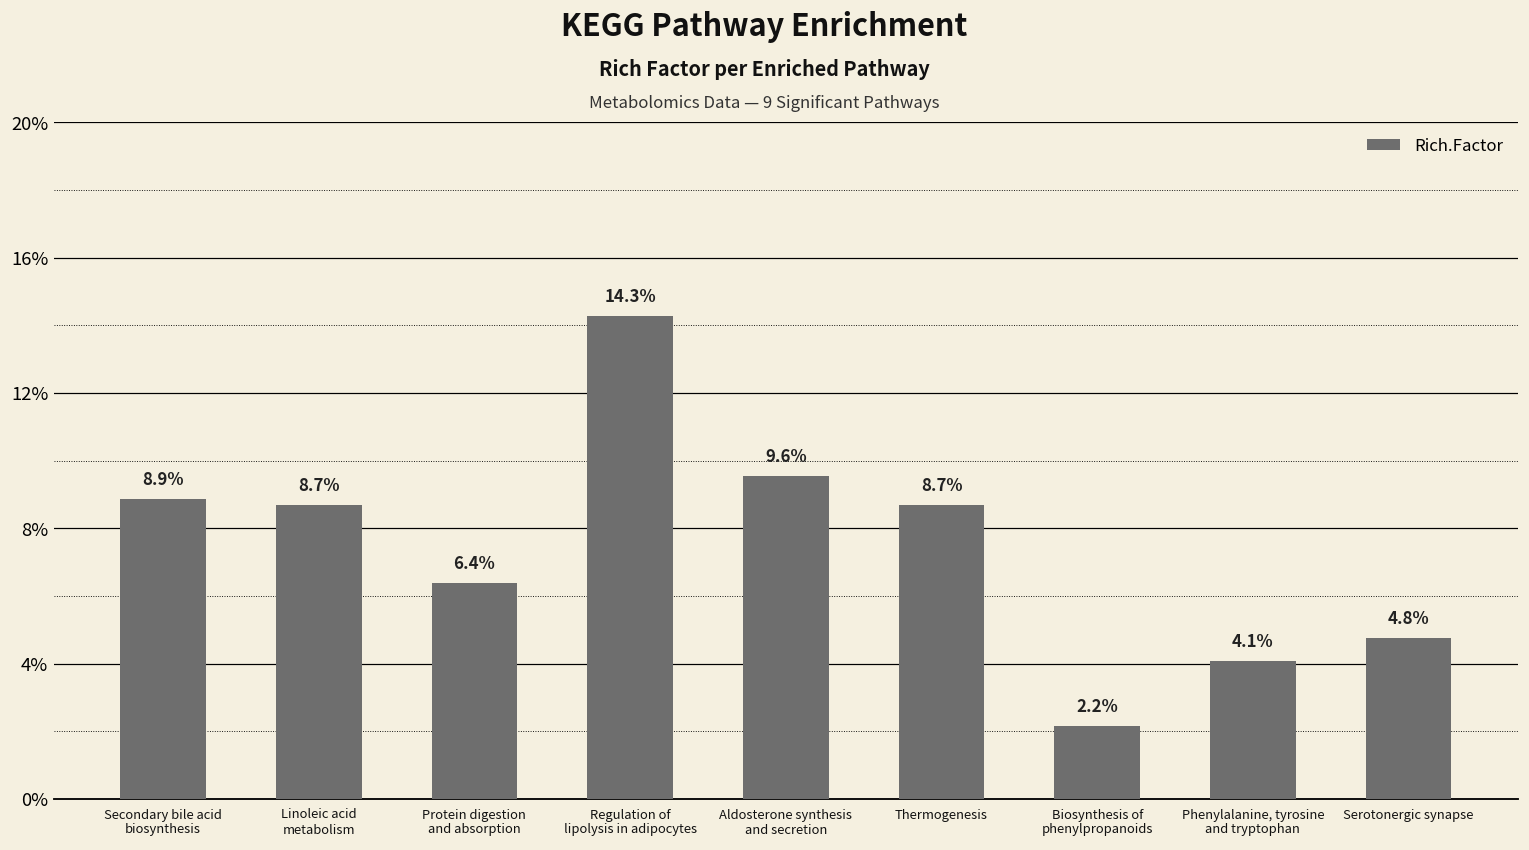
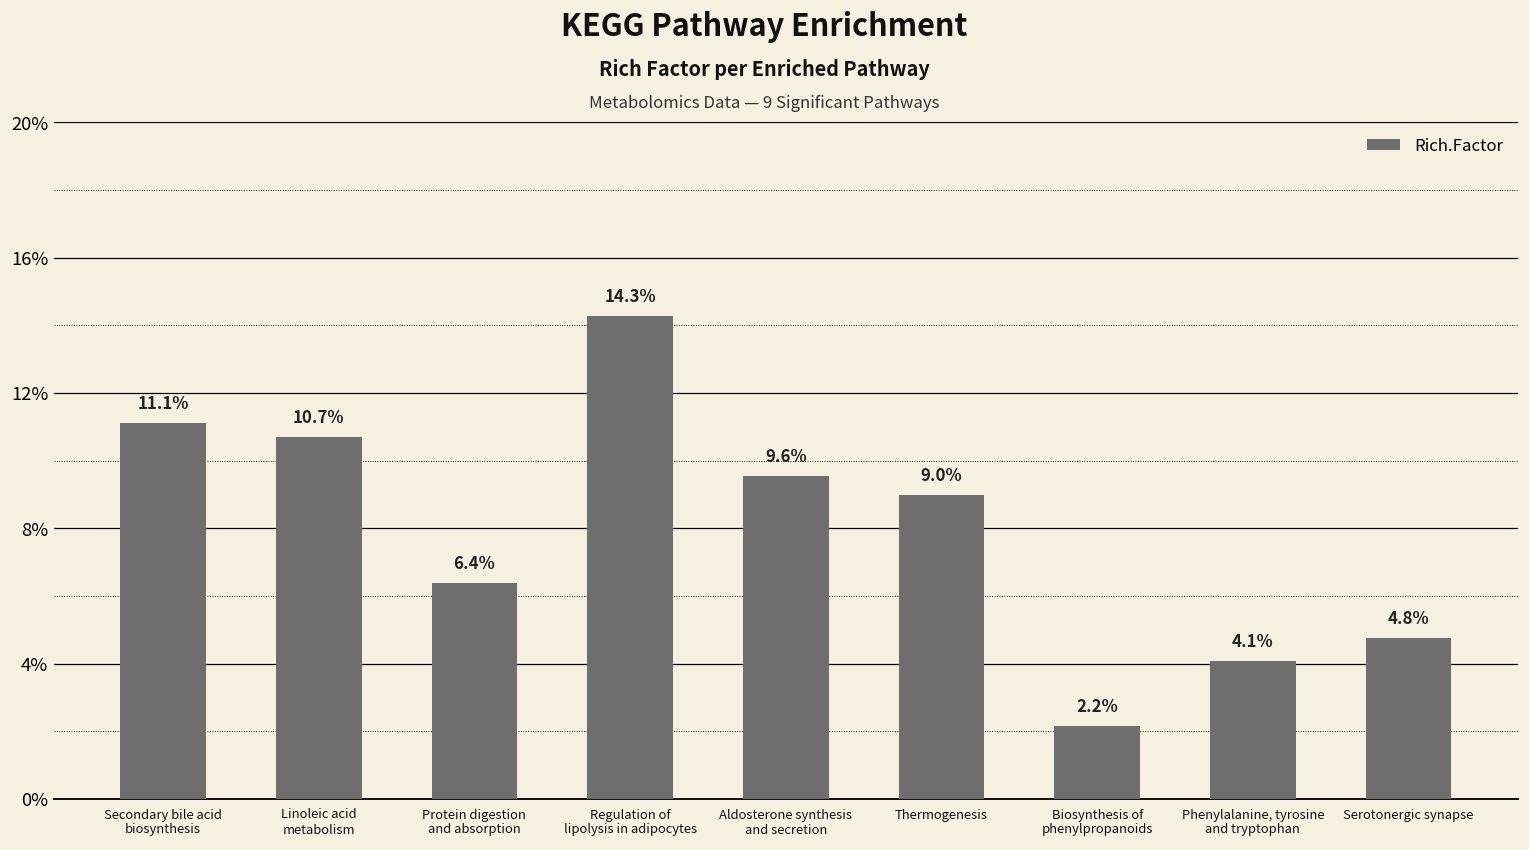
Secondary bile acid biosynthesis: 8.9% -> 11.1%
Linoleic acid metabolism: 8.7% -> 10.7%
Thermogenesis: 8.7% -> 9.0%
